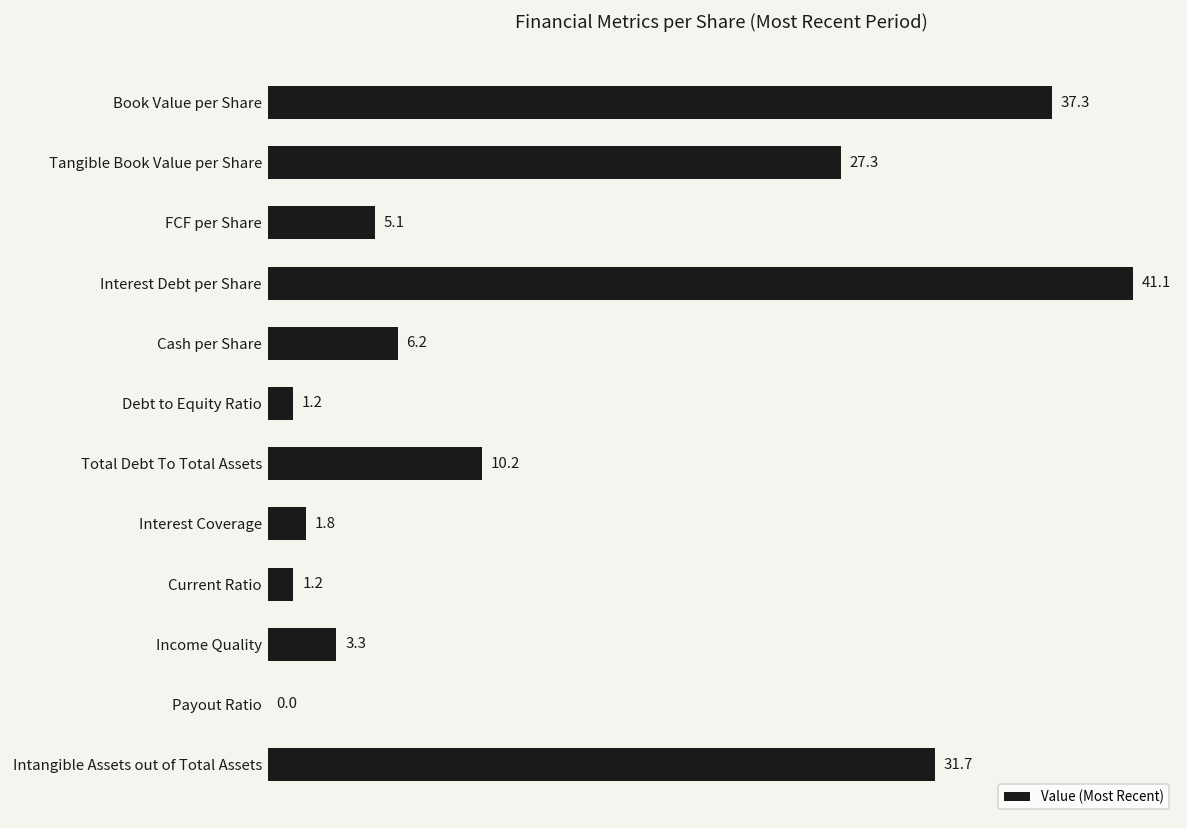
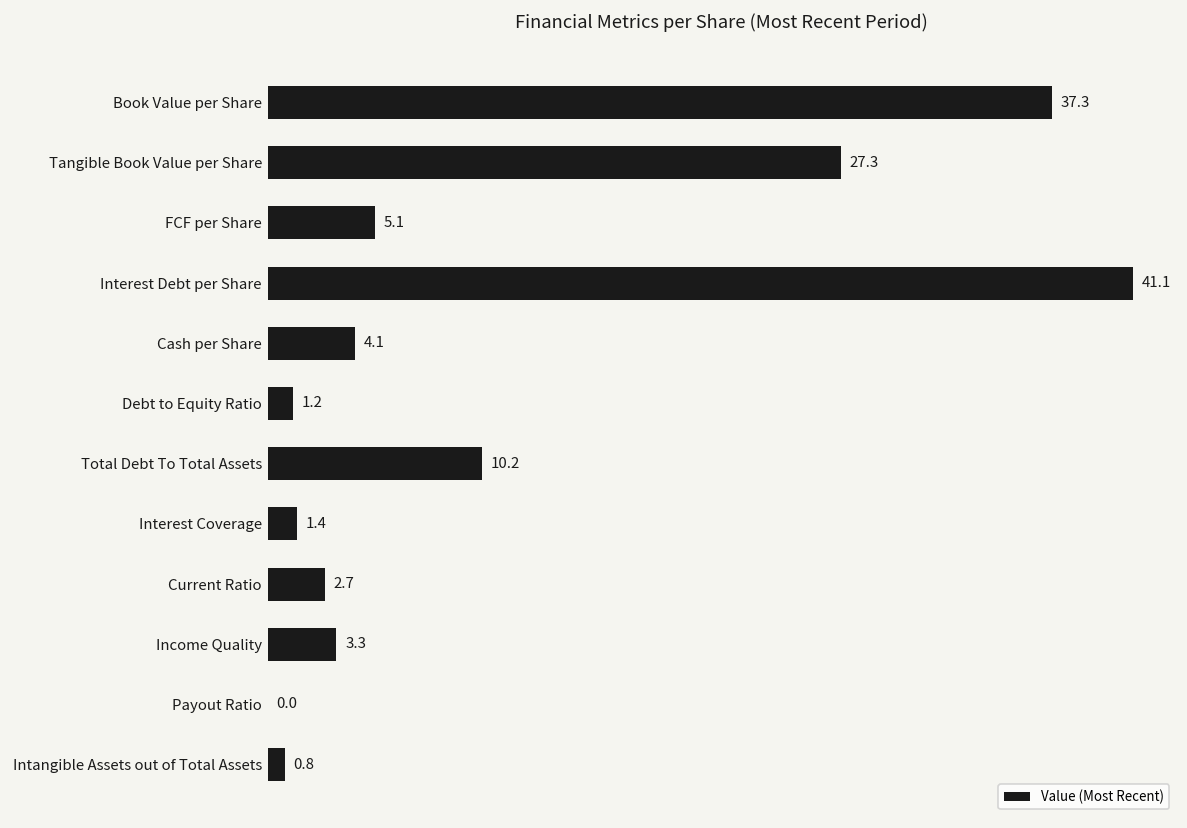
Cash per Share: 6.2 -> 4.1
Interest Coverage: 1.8 -> 1.4
Current Ratio: 1.2 -> 2.7
Intangible Assets out of Total Assets: 31.7 -> 0.8
